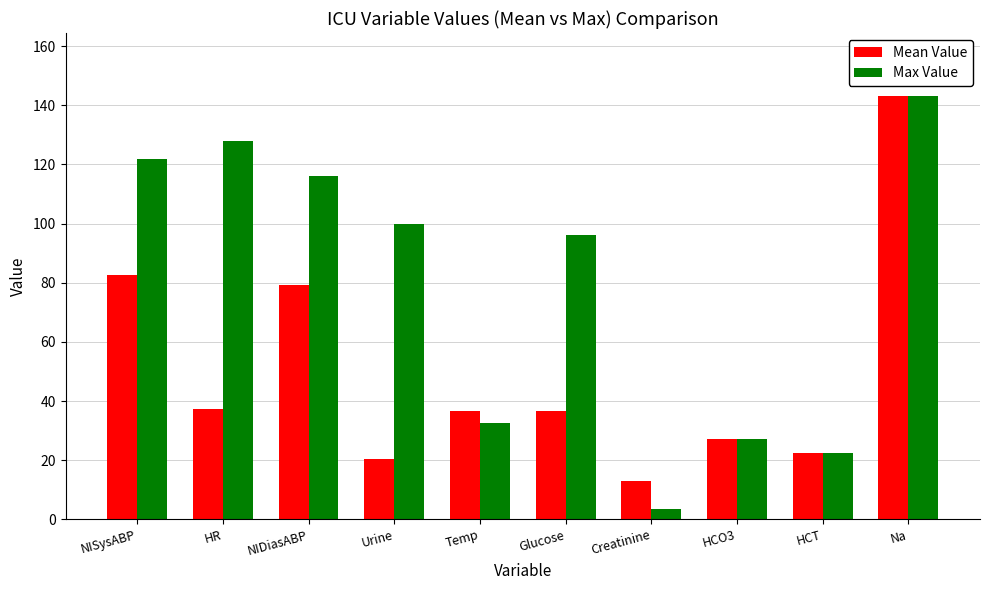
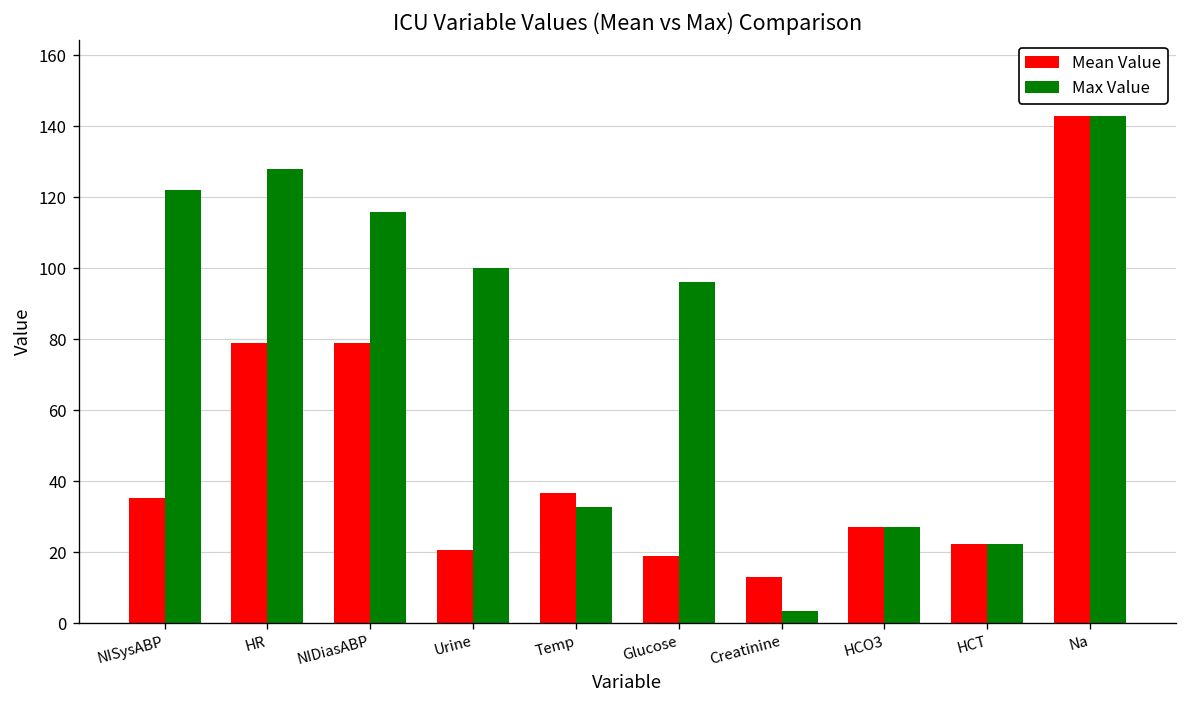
Mean Value, NISysABP: 83 -> 35
Mean Value, HR: 37 -> 79
Mean Value, Glucose: 37 -> 19
